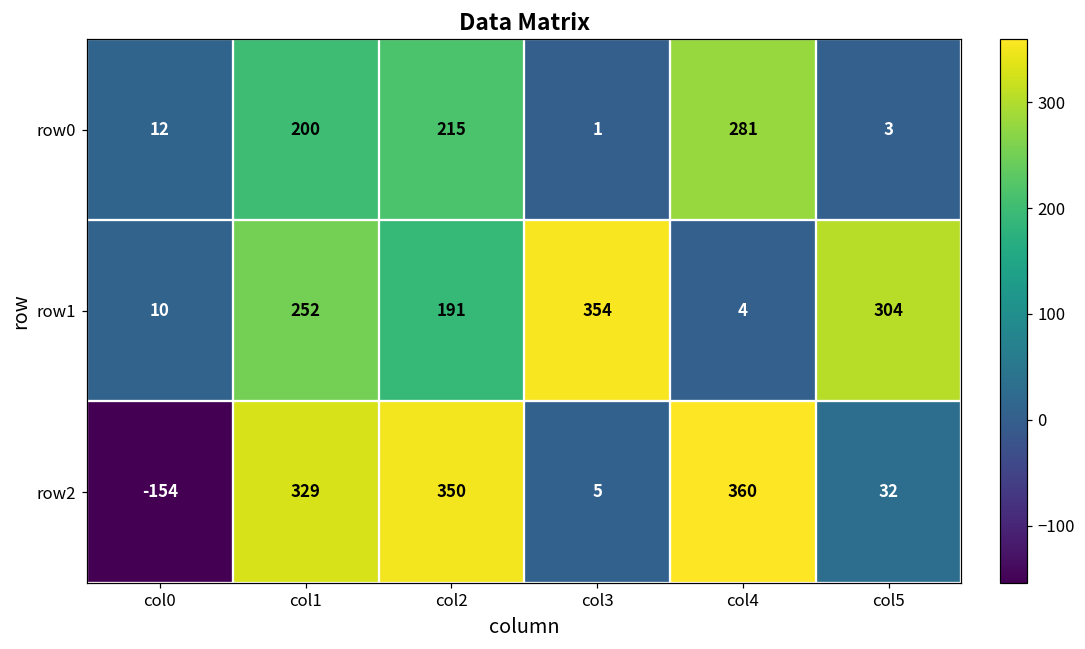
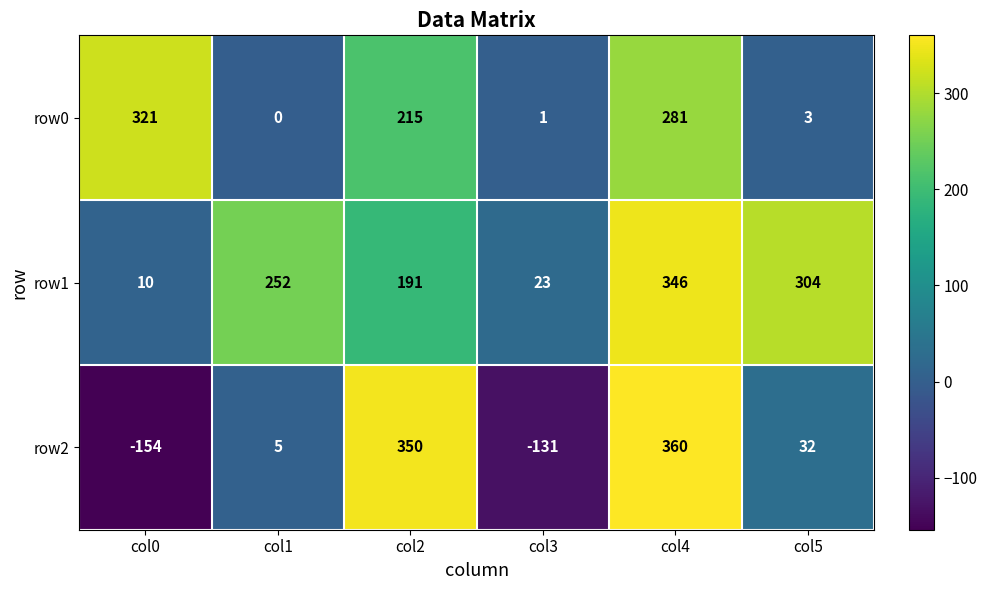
row0, col0: 12 -> 321
row0, col1: 200 -> 0
row1, col3: 354 -> 23
row1, col4: 4 -> 346
row2, col1: 329 -> 5
row2, col3: 5 -> -131
